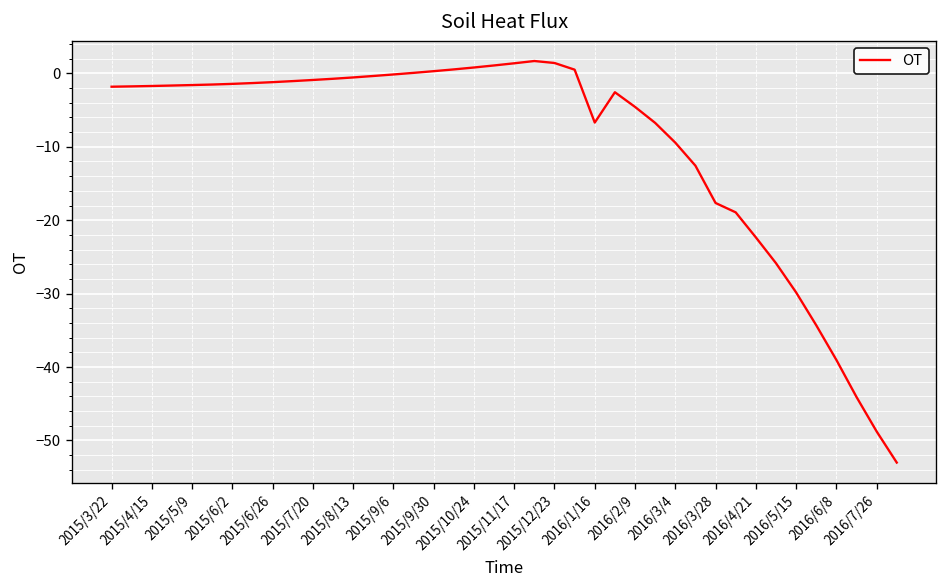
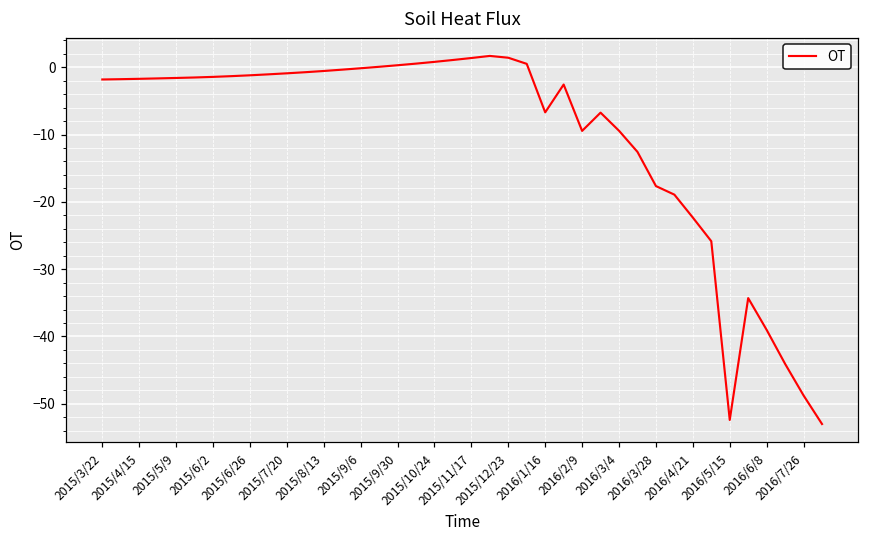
2016/2/9: -5 -> -9
2016/5/15: -30 -> -52
